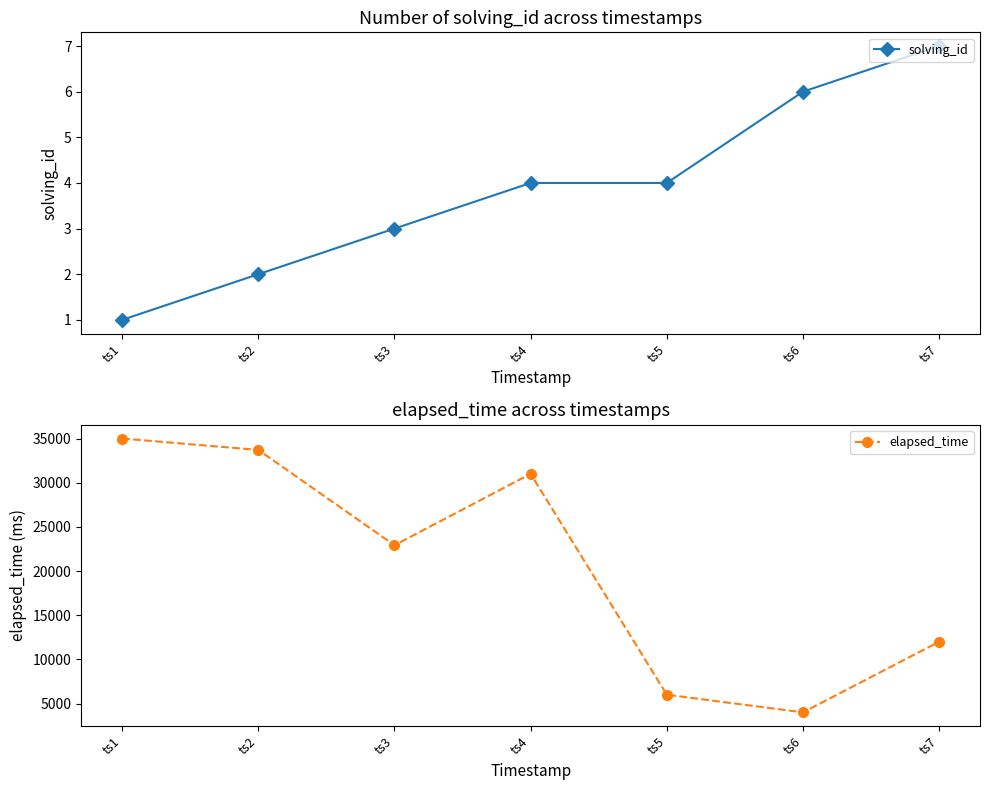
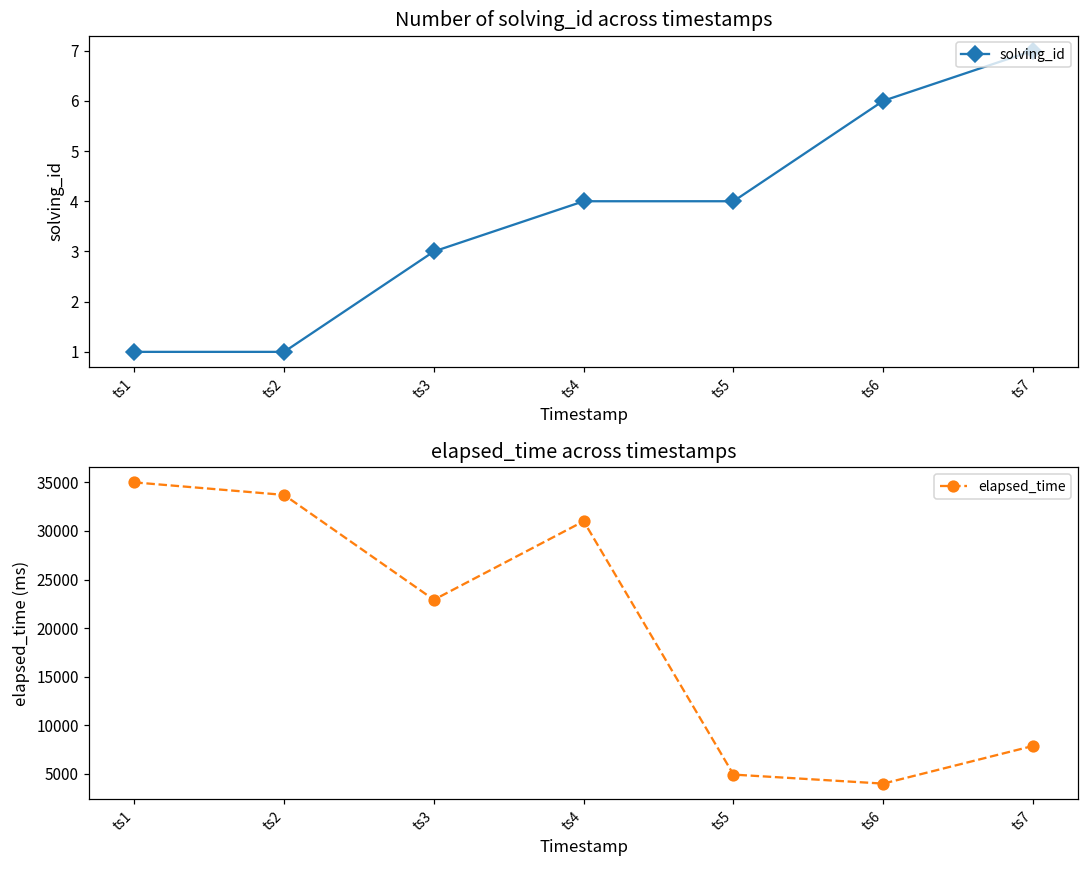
Number of solving_id across timestamps, ts2: 2 -> 1
elapsed_time across timestamps, ts5: 6000 -> 5000
elapsed_time across timestamps, ts7: 12000 -> 8000
